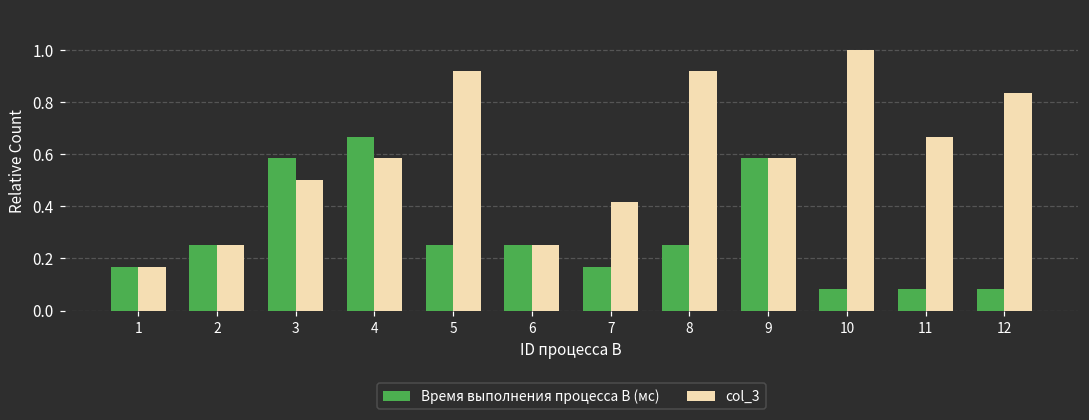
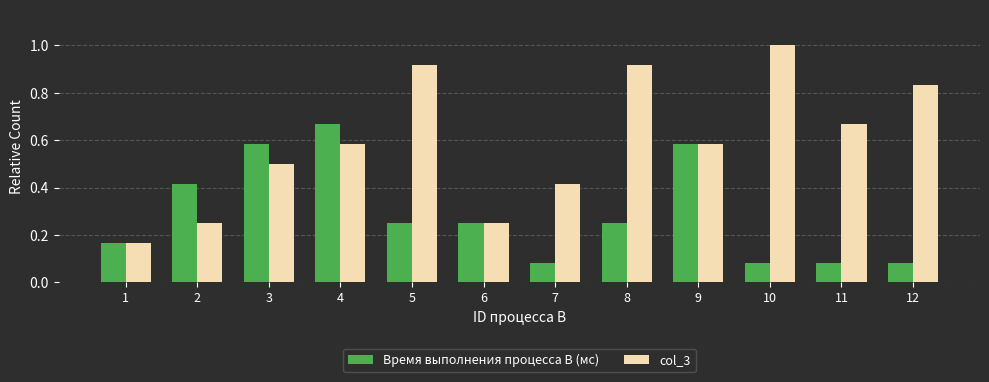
Время выполнения процесса B (мс), 2: 0.25 -> 0.42
Время выполнения процесса B (мс), 7: 0.17 -> 0.08
